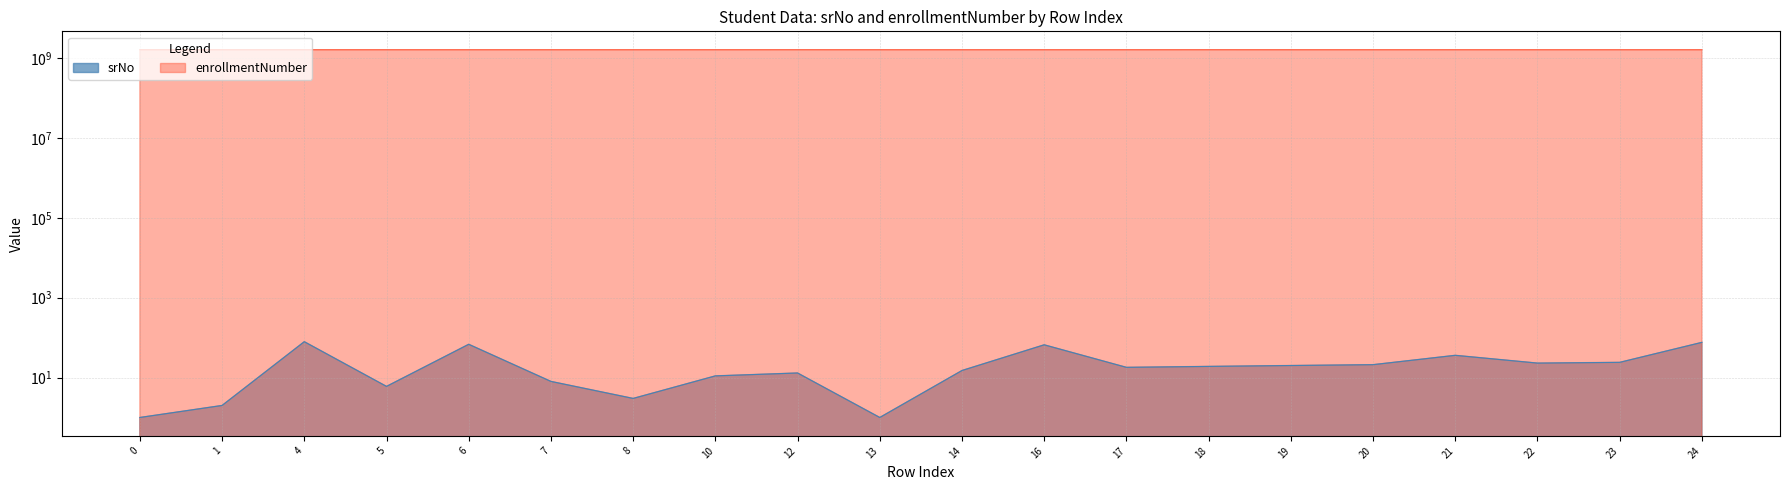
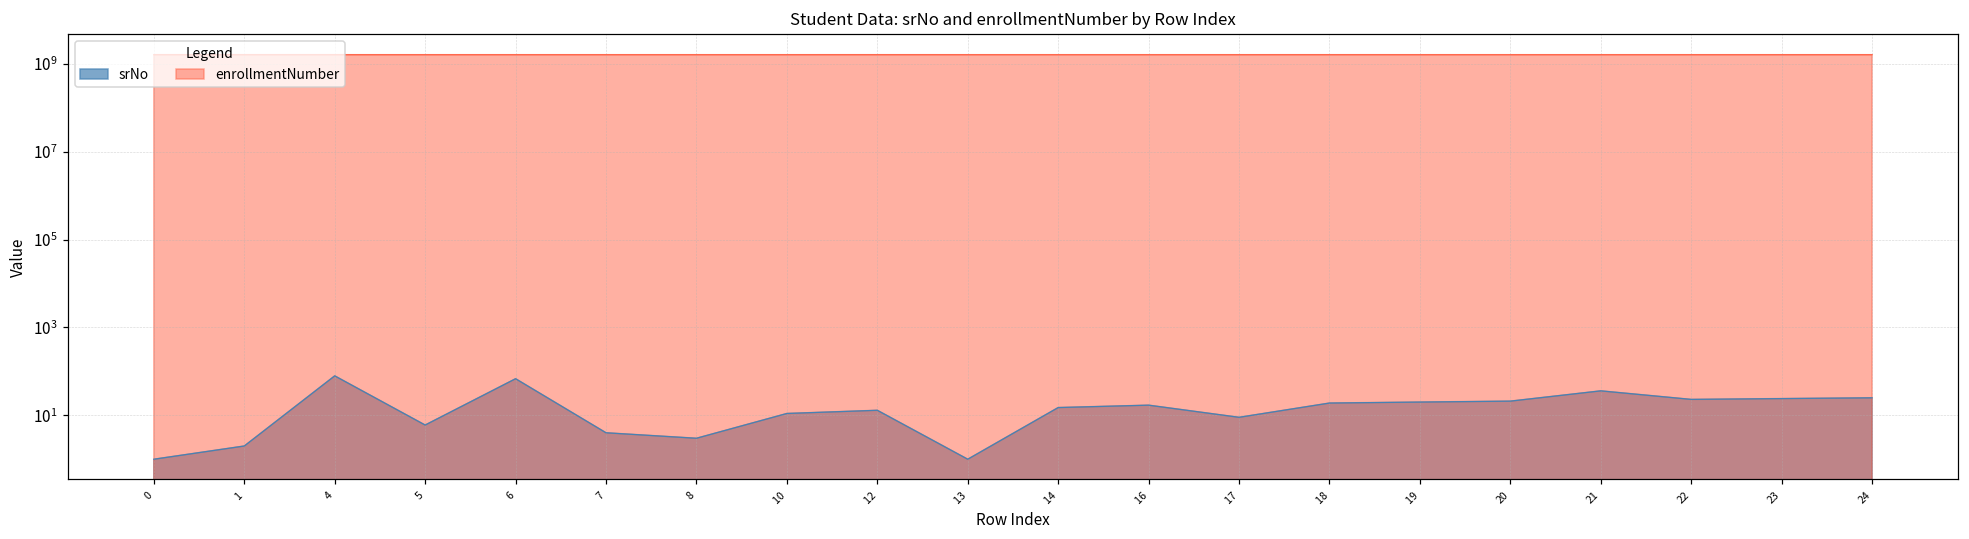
srNo, 7: 8 -> 4
srNo, 16: 70 -> 17
srNo, 17: 20 -> 9
srNo, 24: 80 -> 30
